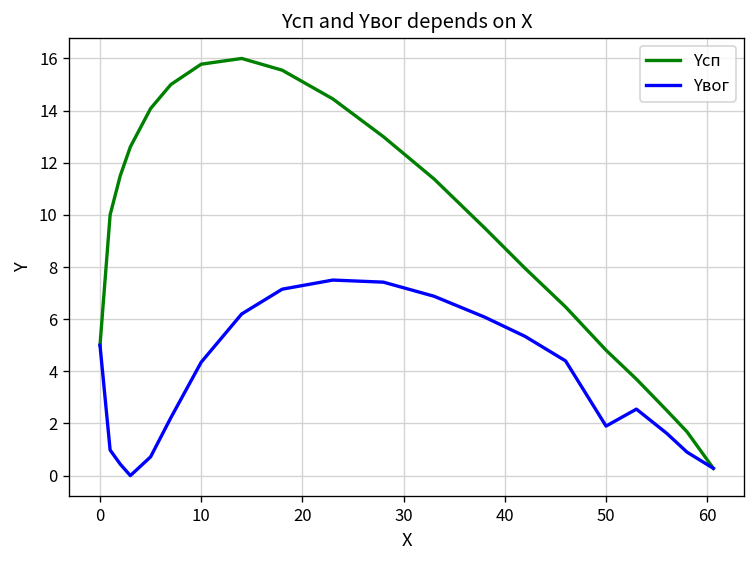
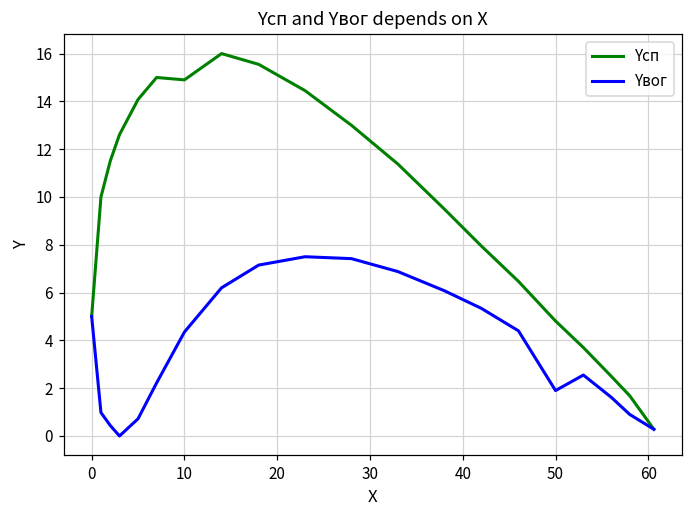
Yсп, 10: 15.8 -> 14.9
